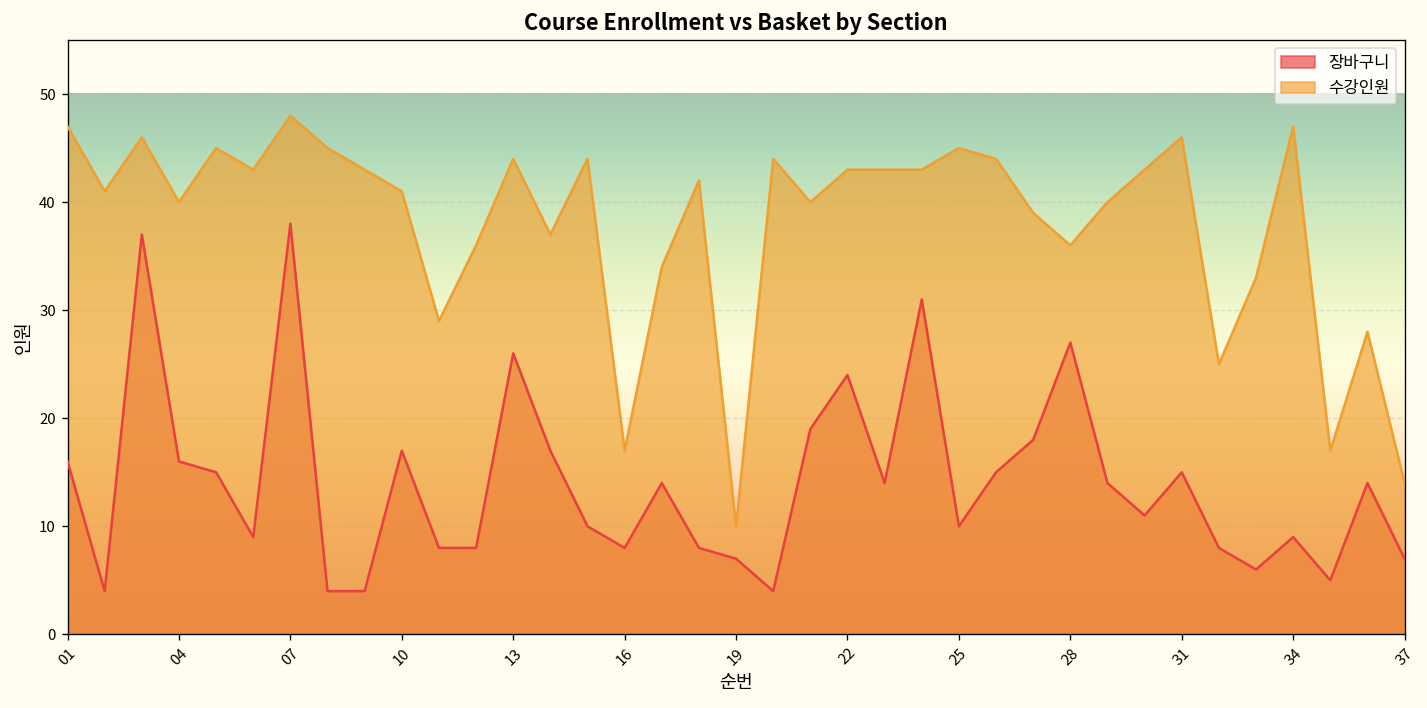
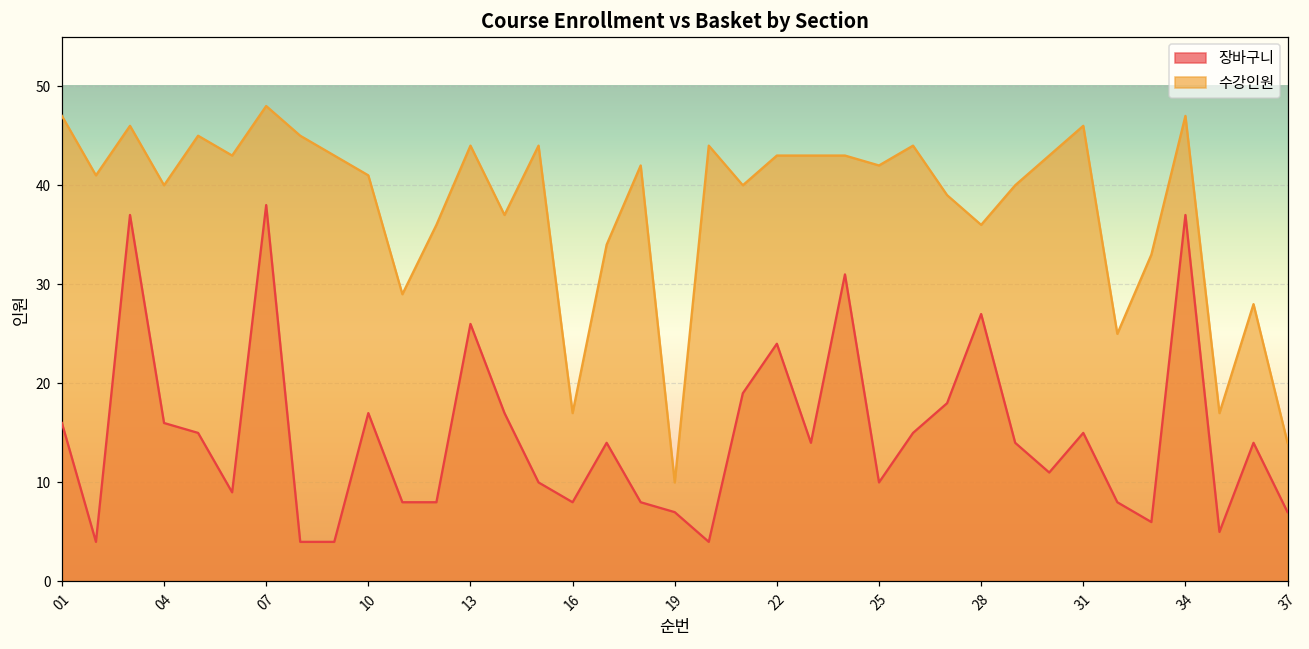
수강인원, 25: 45 -> 42
장바구니, 34: 9 -> 37
